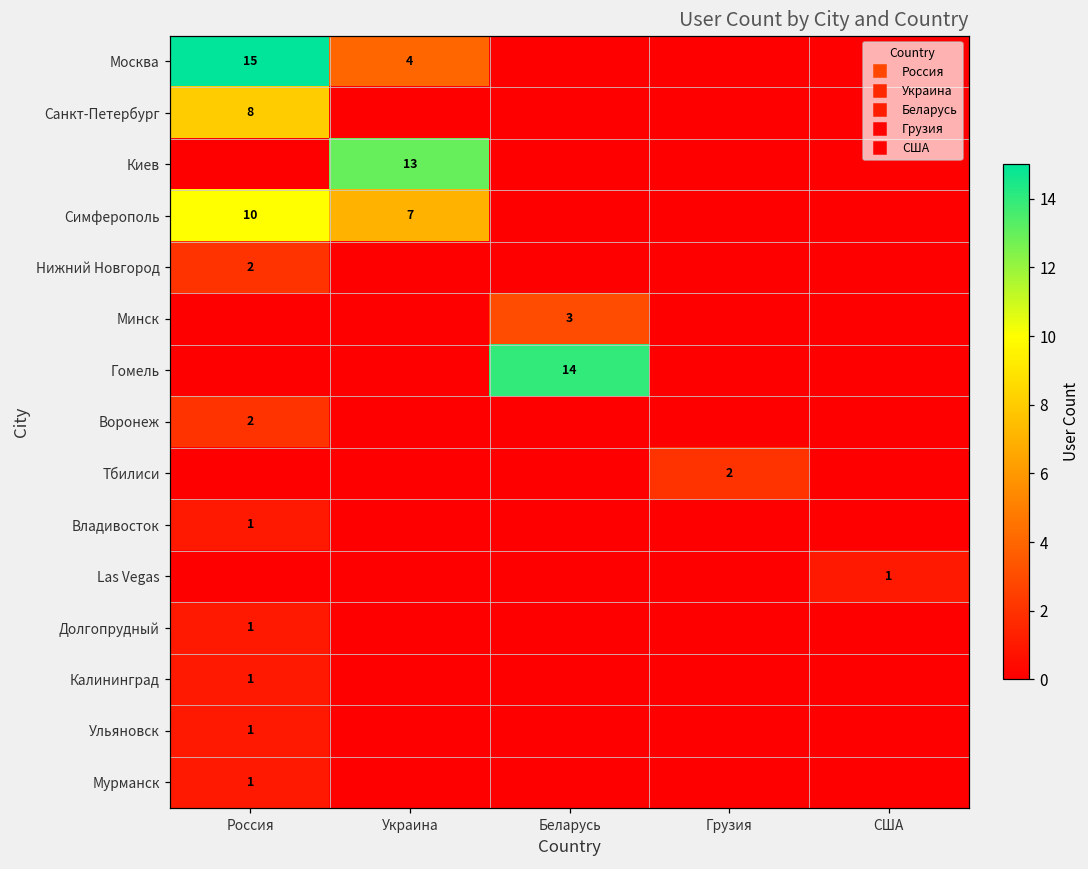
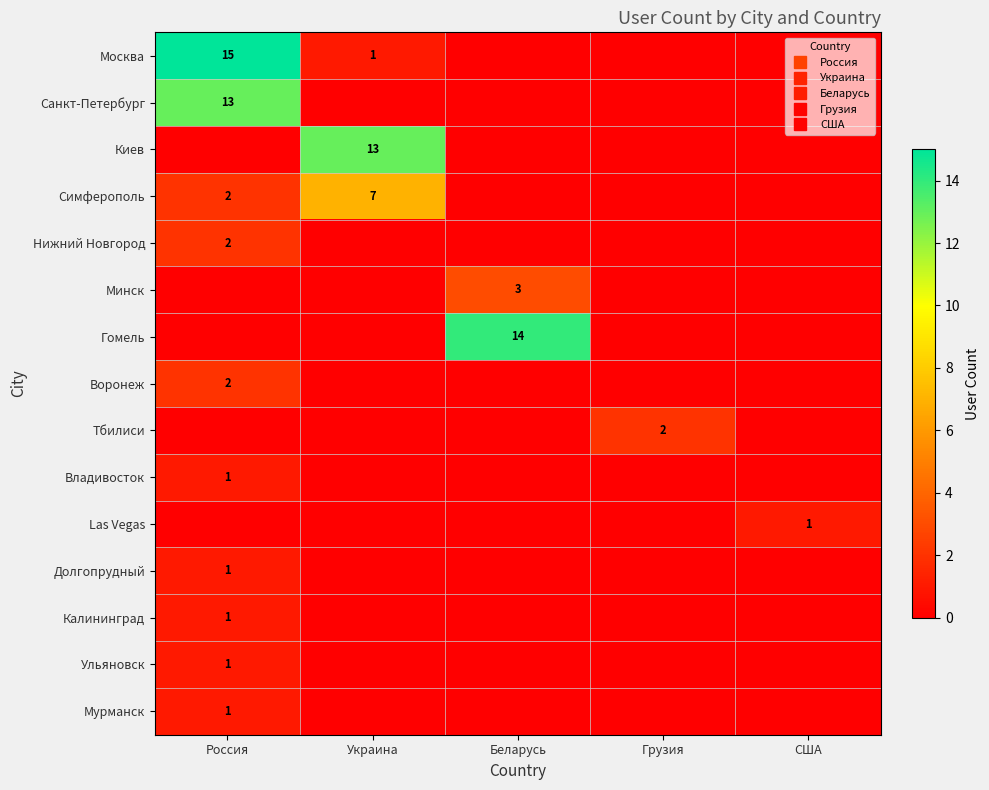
Москва, Украина: 4 -> 1
Санкт-Петербург, Россия: 8 -> 13
Симферополь, Россия: 10 -> 2
